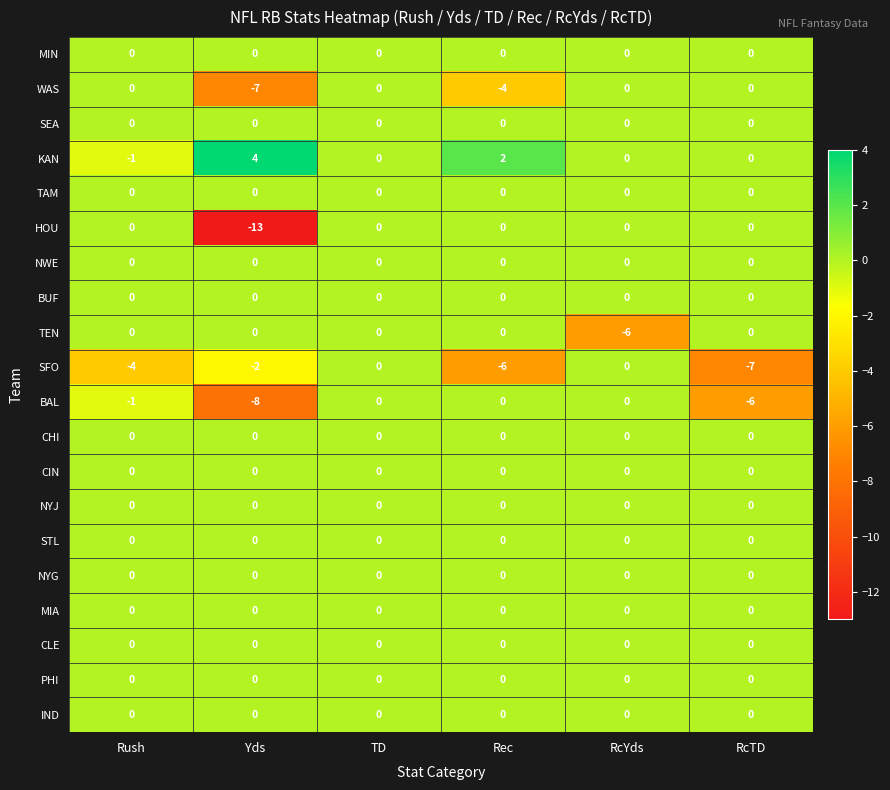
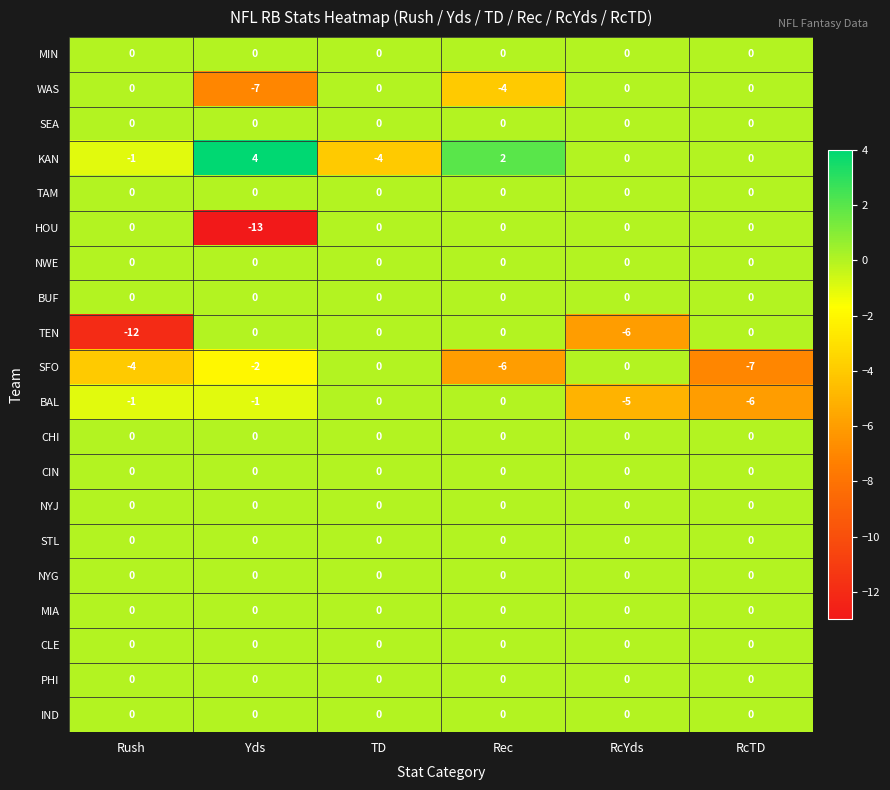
KAN, TD: 0 -> -4
TEN, Rush: 0 -> -12
BAL, Yds: -8 -> -1
BAL, RcYds: 0 -> -5
